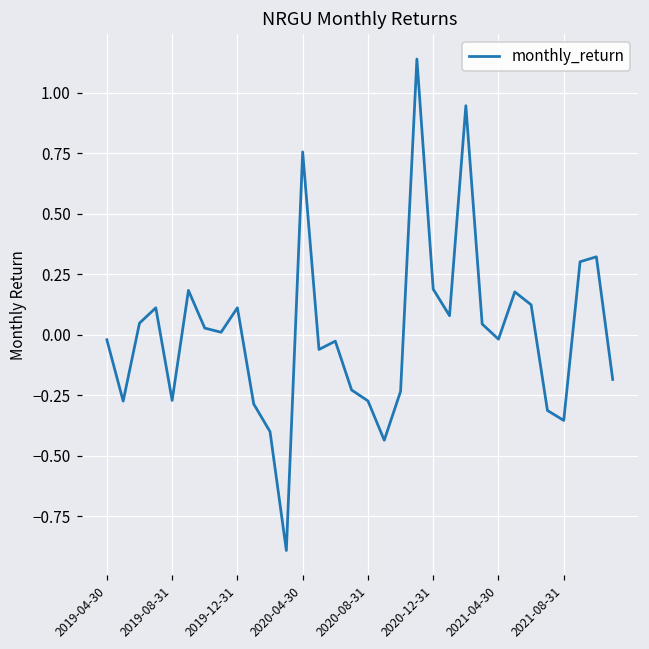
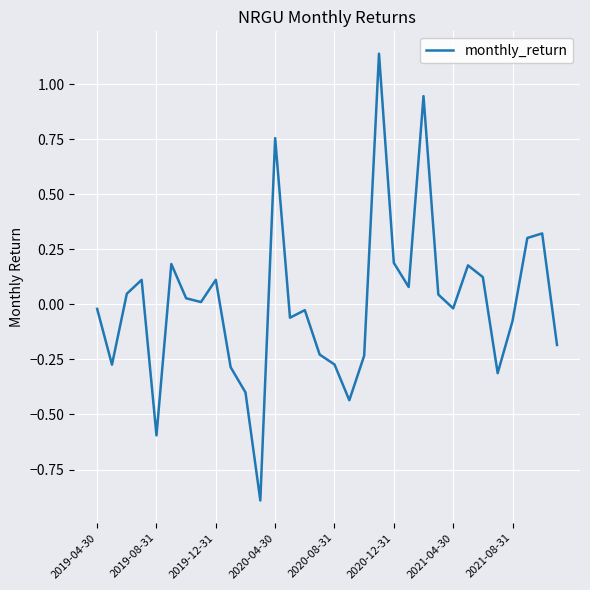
2019-08-31: -0.27 -> -0.60
2021-08-31: -0.35 -> -0.08
